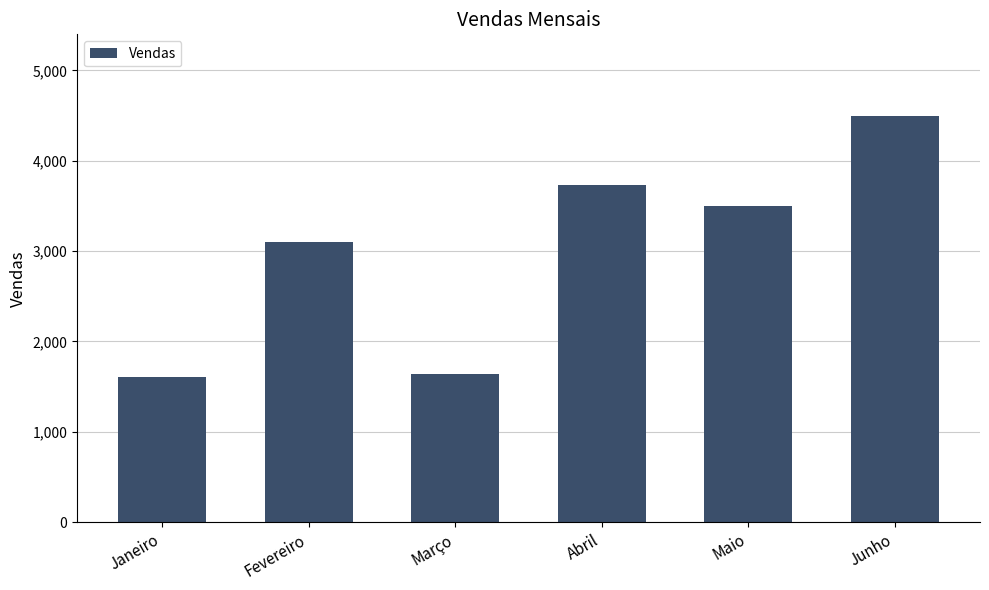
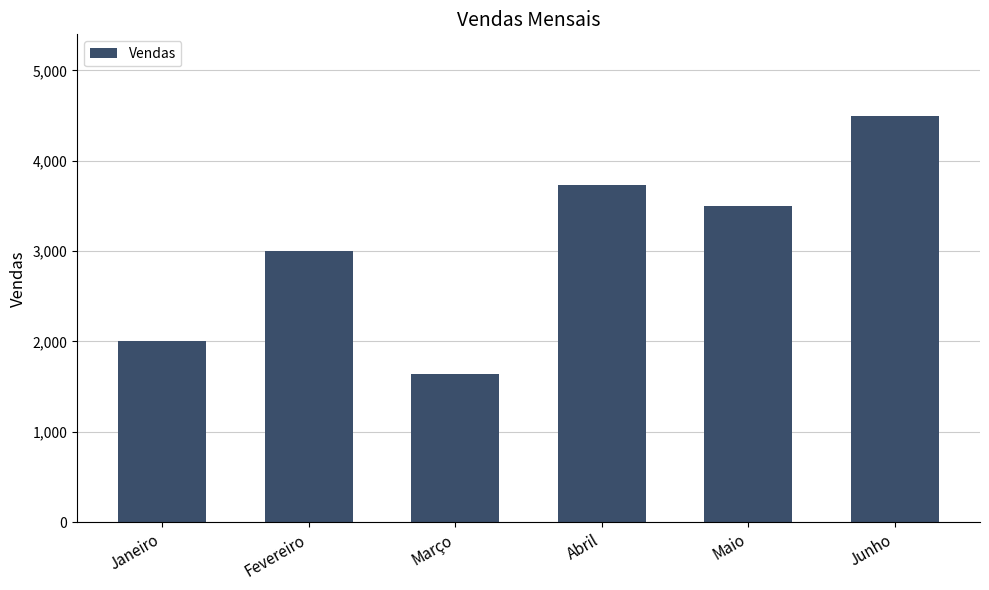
Janeiro: 1,600 -> 2,000
Fevereiro: 3,100 -> 3,000
